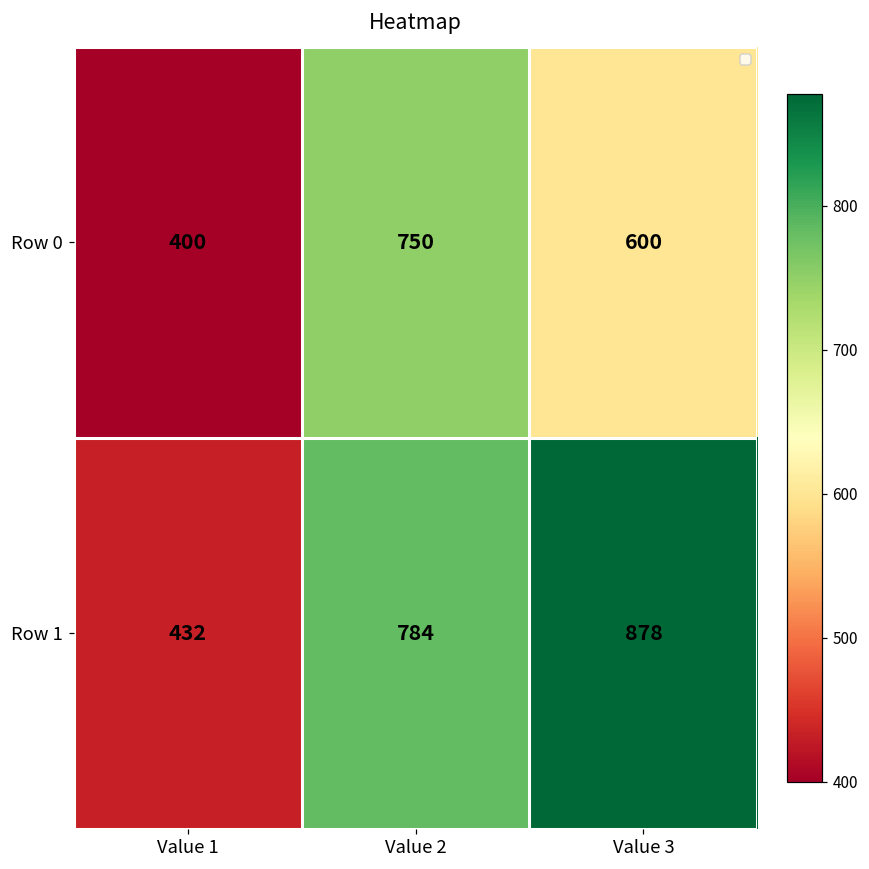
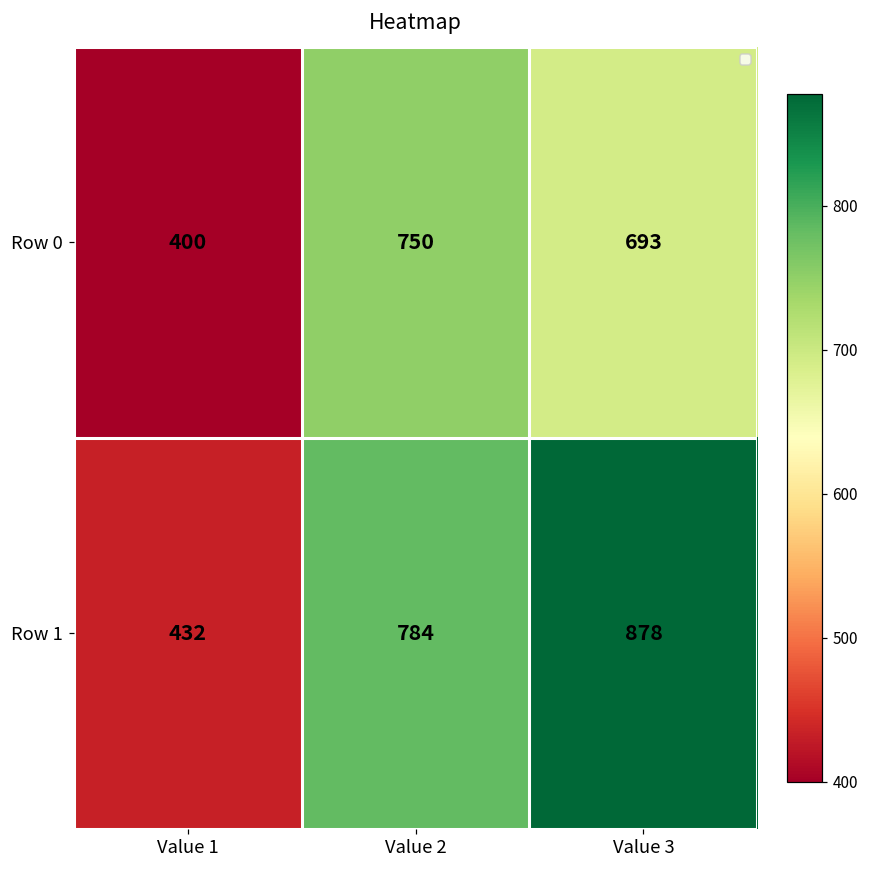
Row 0, Value 3: 600 -> 693
